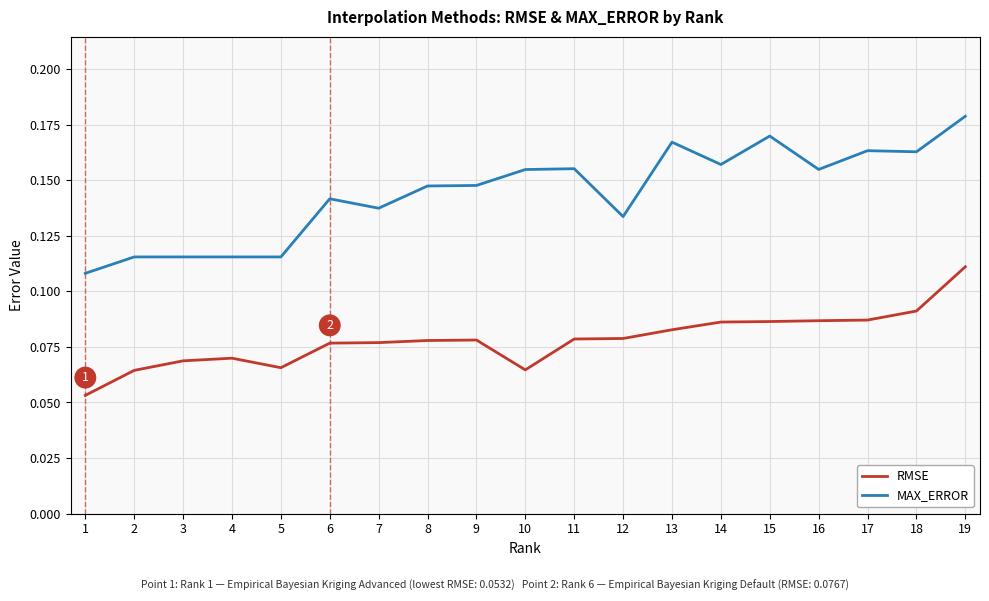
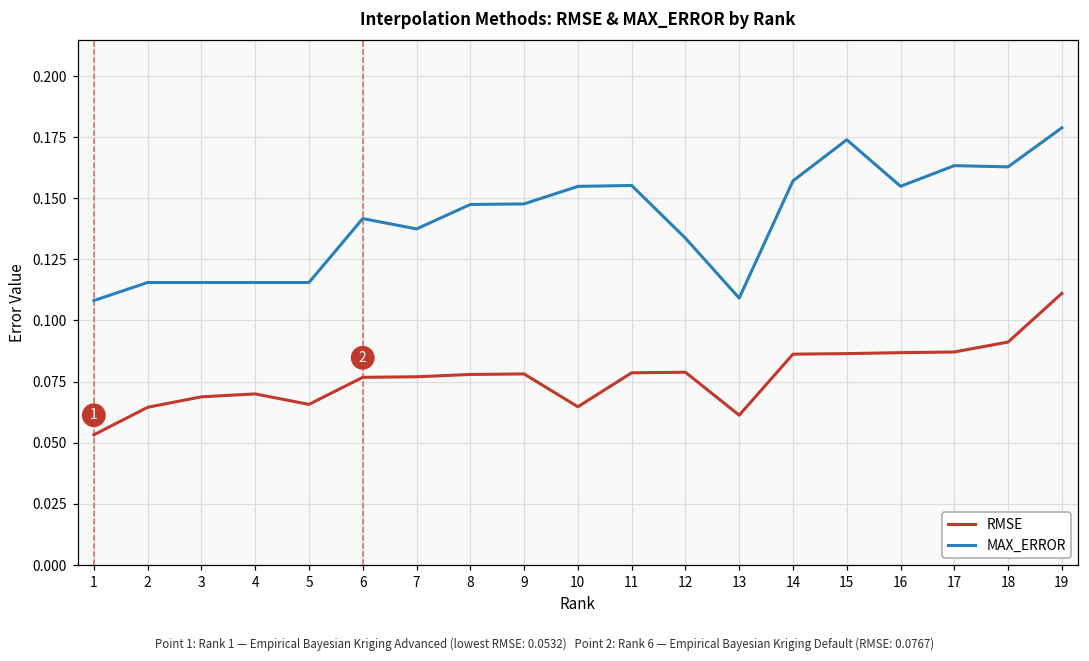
RMSE, 13: 0.083 -> 0.061
MAX_ERROR, 13: 0.167 -> 0.109
MAX_ERROR, 15: 0.170 -> 0.174
